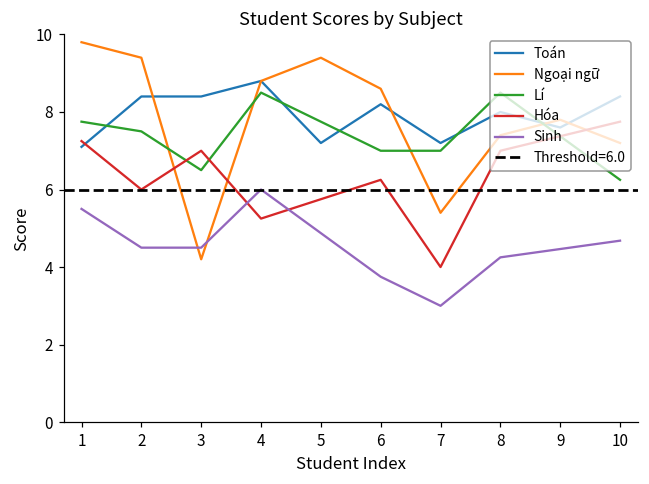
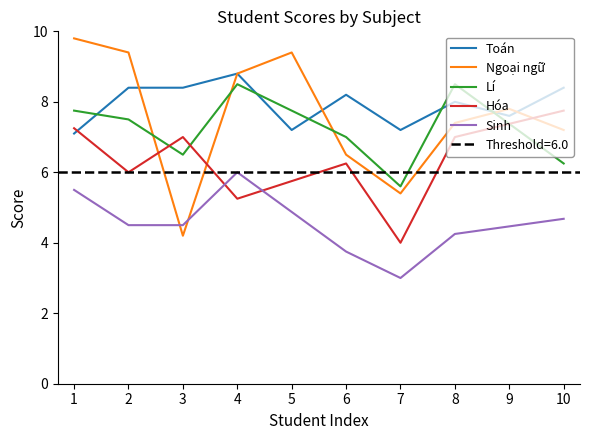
Ngoại ngữ, 6: 8.6 -> 6.5
Lí, 7: 7.0 -> 5.6
